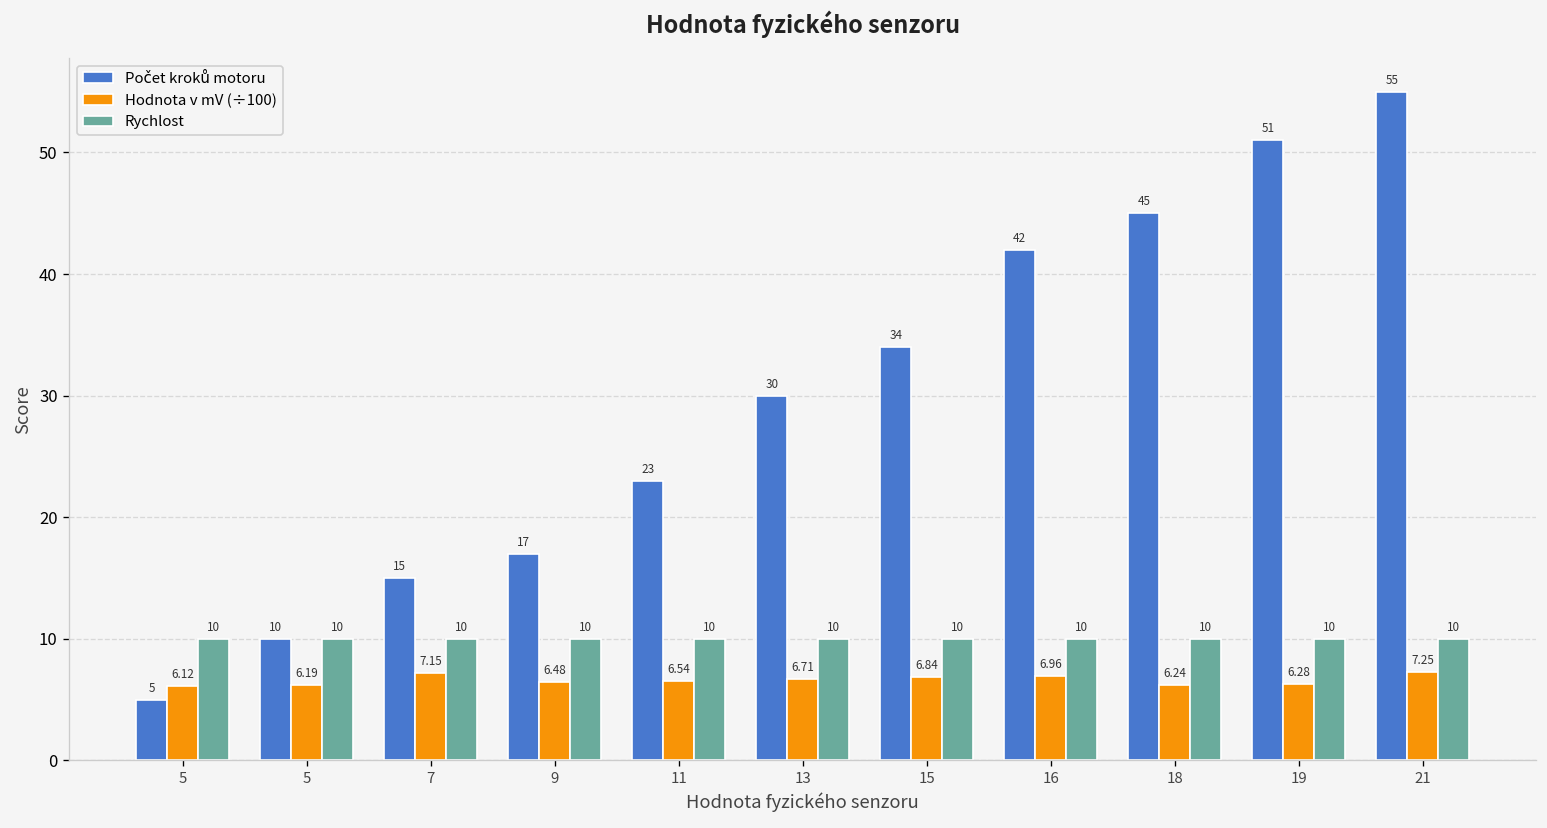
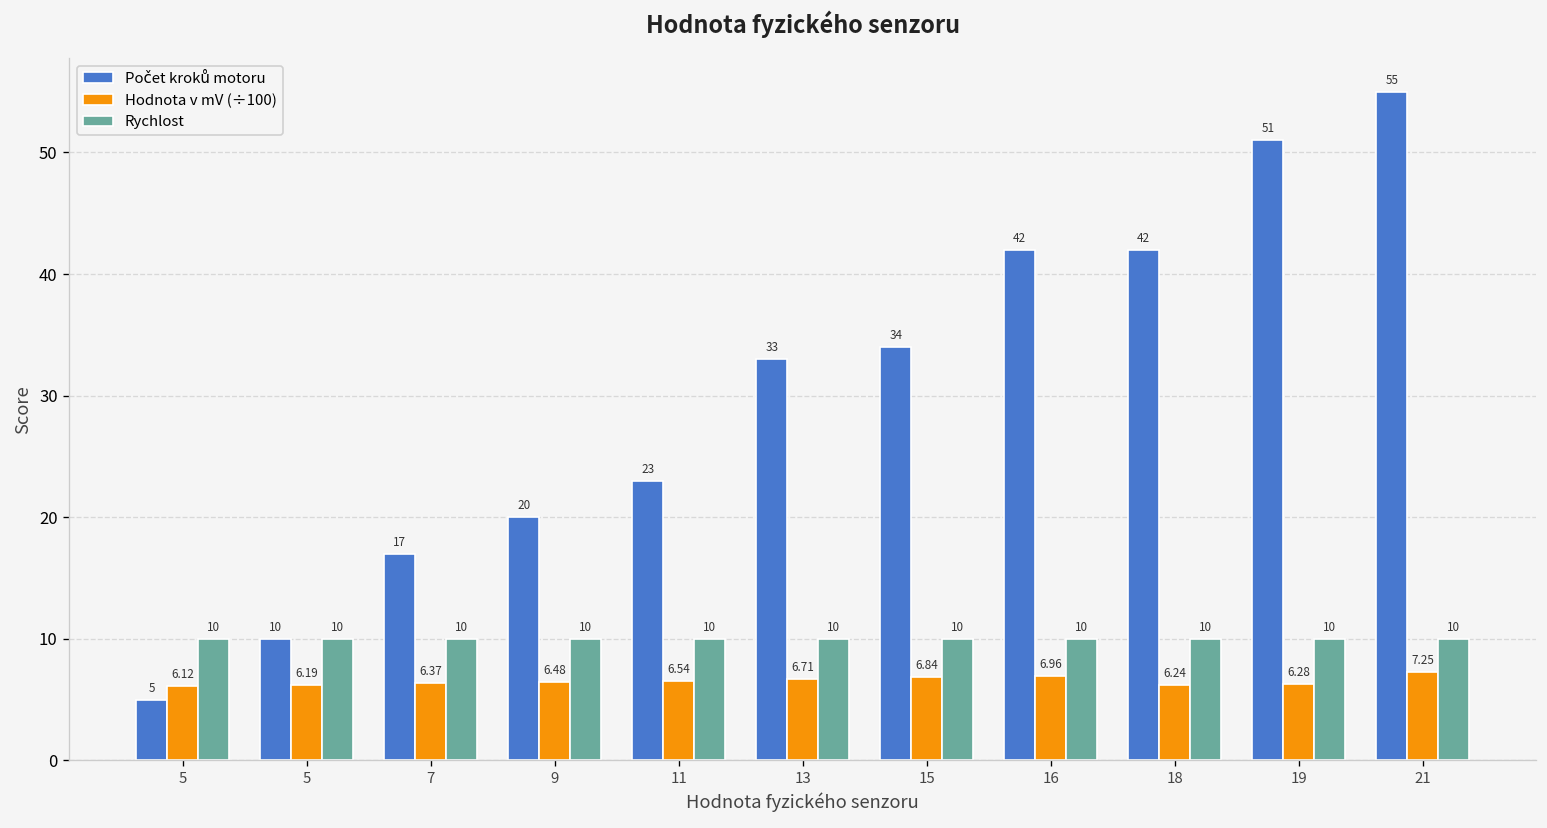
Počet kroků motoru, 7: 15 -> 17
Hodnota v mV (÷100), 7: 7.15 -> 6.37
Počet kroků motoru, 9: 17 -> 20
Počet kroků motoru, 13: 30 -> 33
Počet kroků motoru, 18: 45 -> 42
